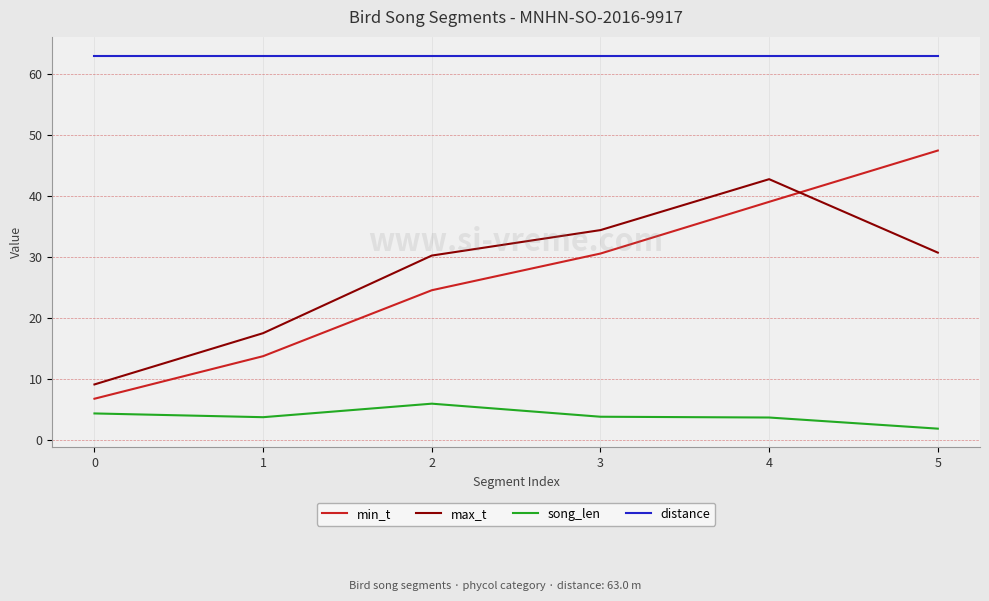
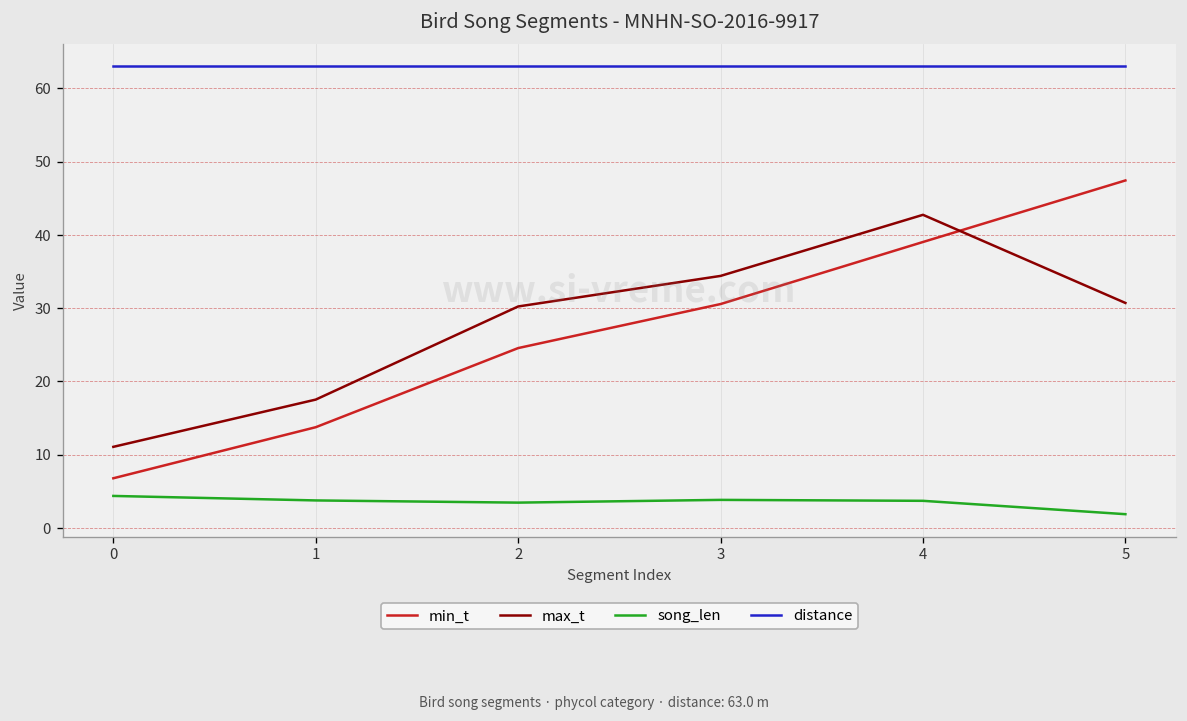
max_t, 0: 9 -> 11
song_len, 2: 6 -> 3
